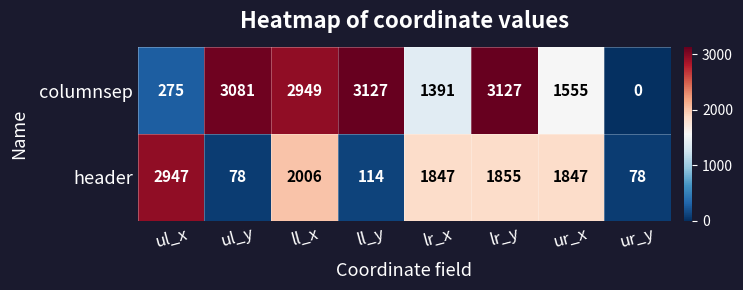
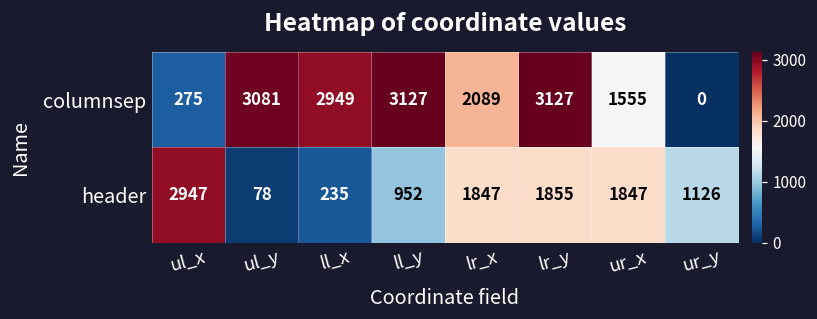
columnsep, lr_x: 1391 -> 2089
header, ll_x: 2006 -> 235
header, ll_y: 114 -> 952
header, ur_y: 78 -> 1126
